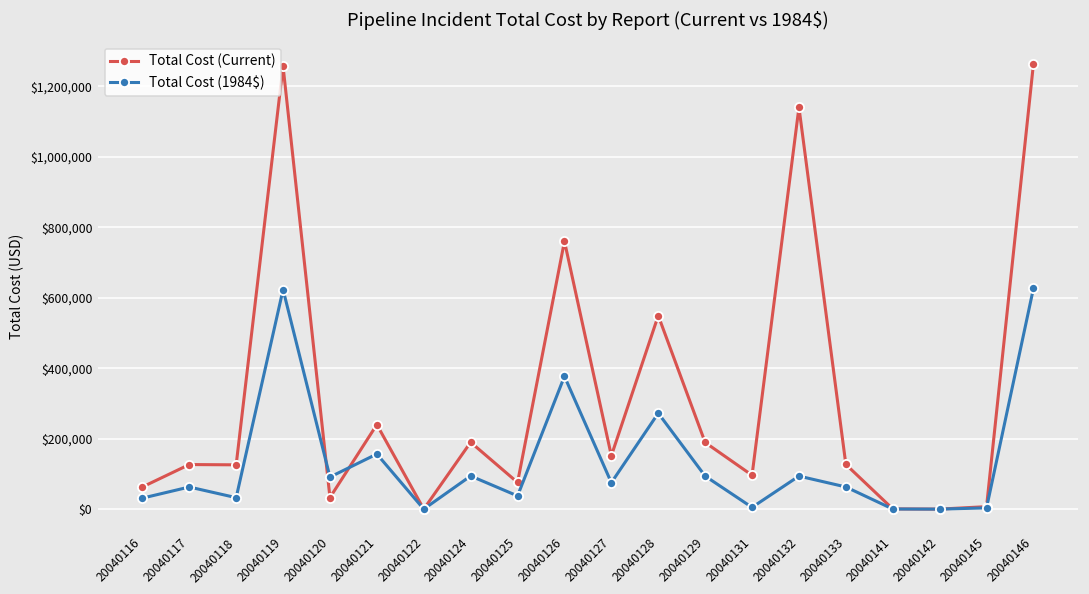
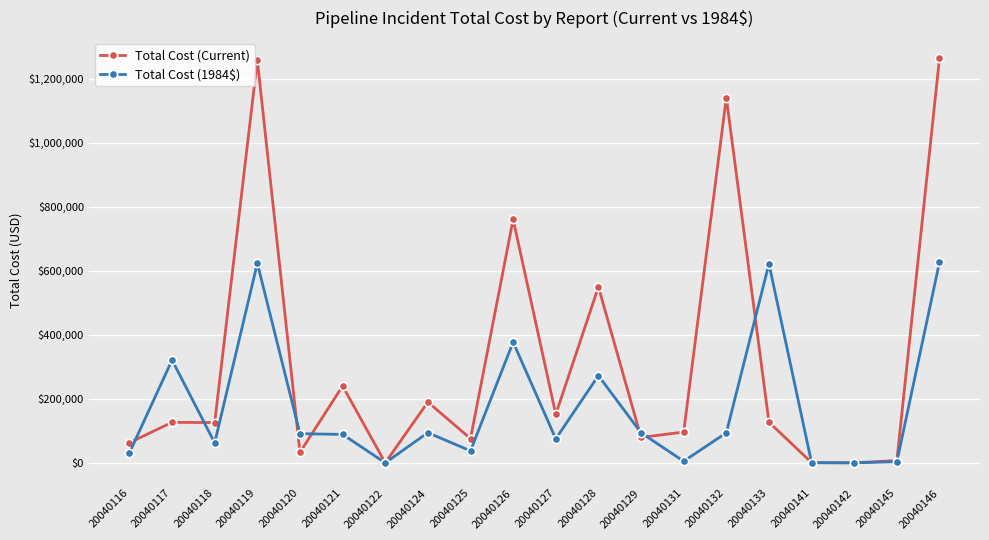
Total Cost (1984$), 20040117: $60,000 -> $320,000
Total Cost (1984$), 20040118: $30,000 -> $60,000
Total Cost (1984$), 20040121: $160,000 -> $90,000
Total Cost (Current), 20040129: $190,000 -> $80,000
Total Cost (1984$), 20040133: $60,000 -> $620,000
